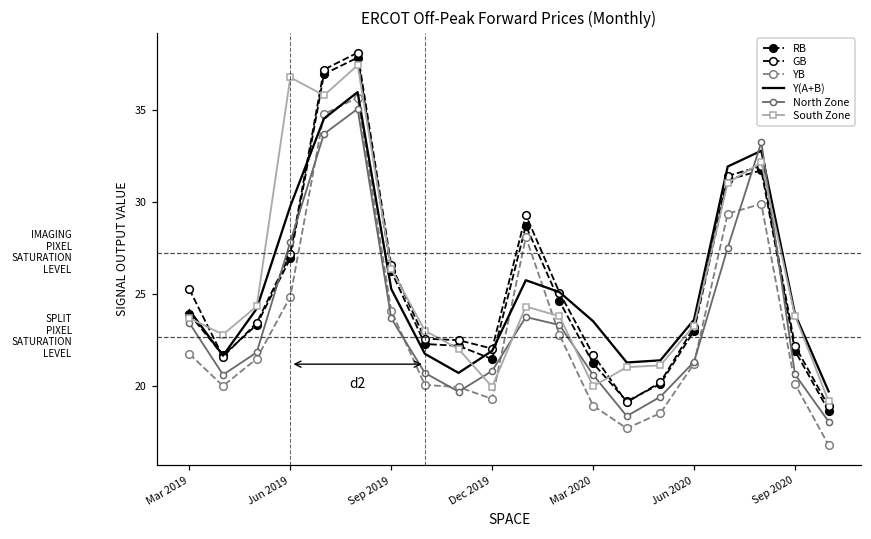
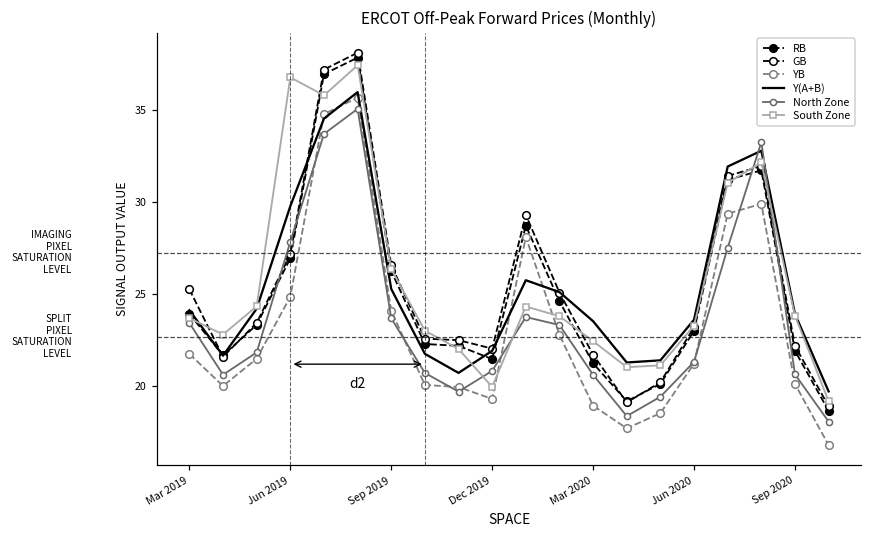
South Zone, Mar 2020: 20.0 -> 22.4
